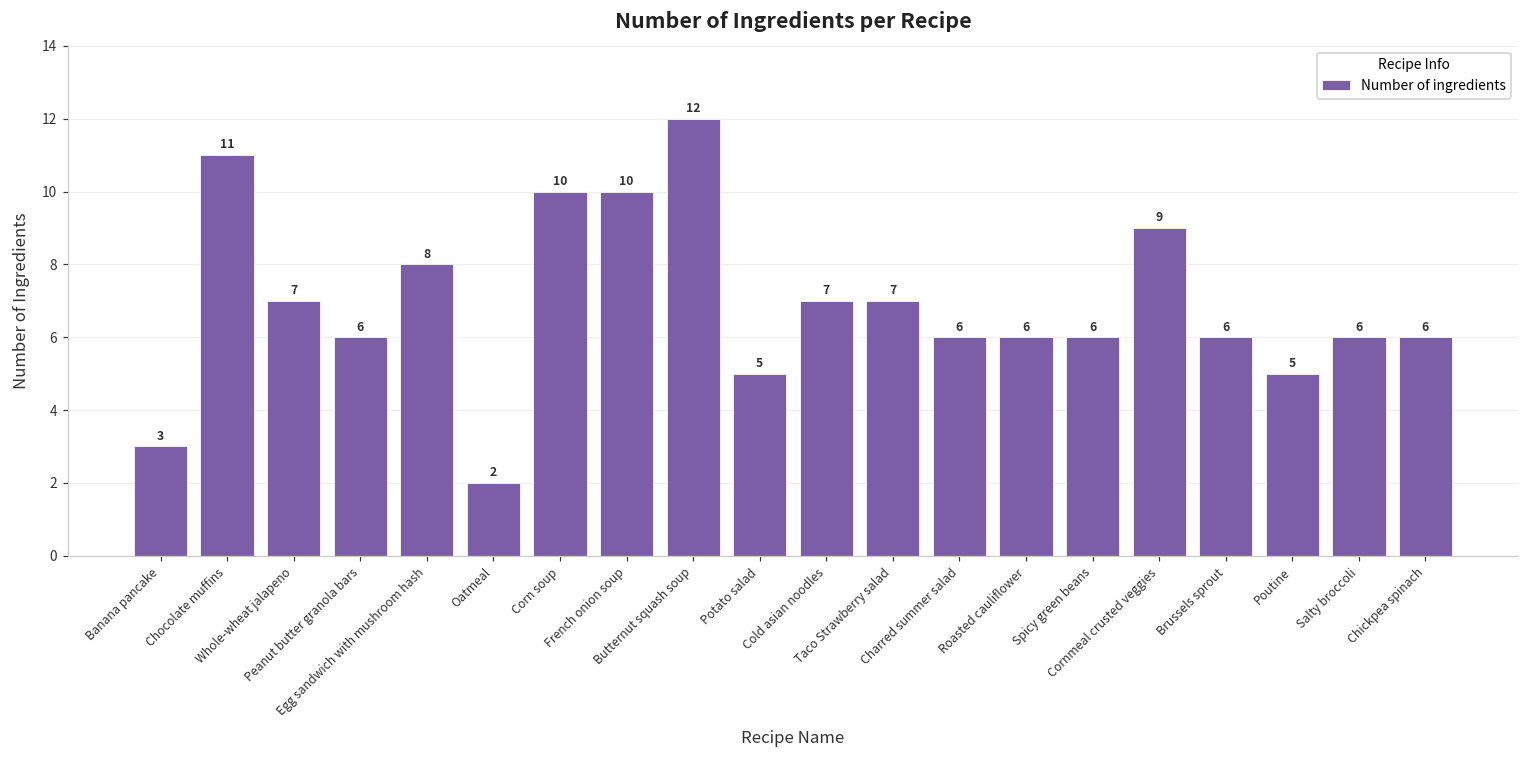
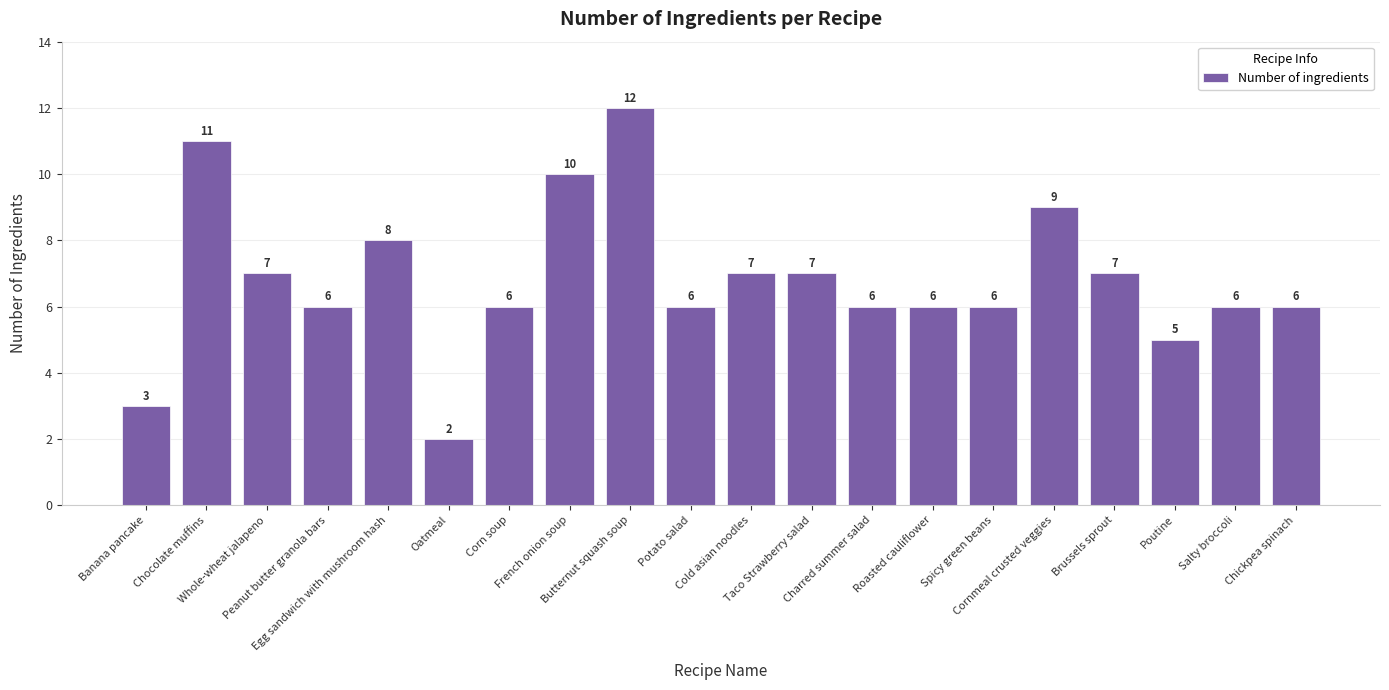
Corn soup: 10 -> 6
Potato salad: 5 -> 6
Brussels sprout: 6 -> 7
